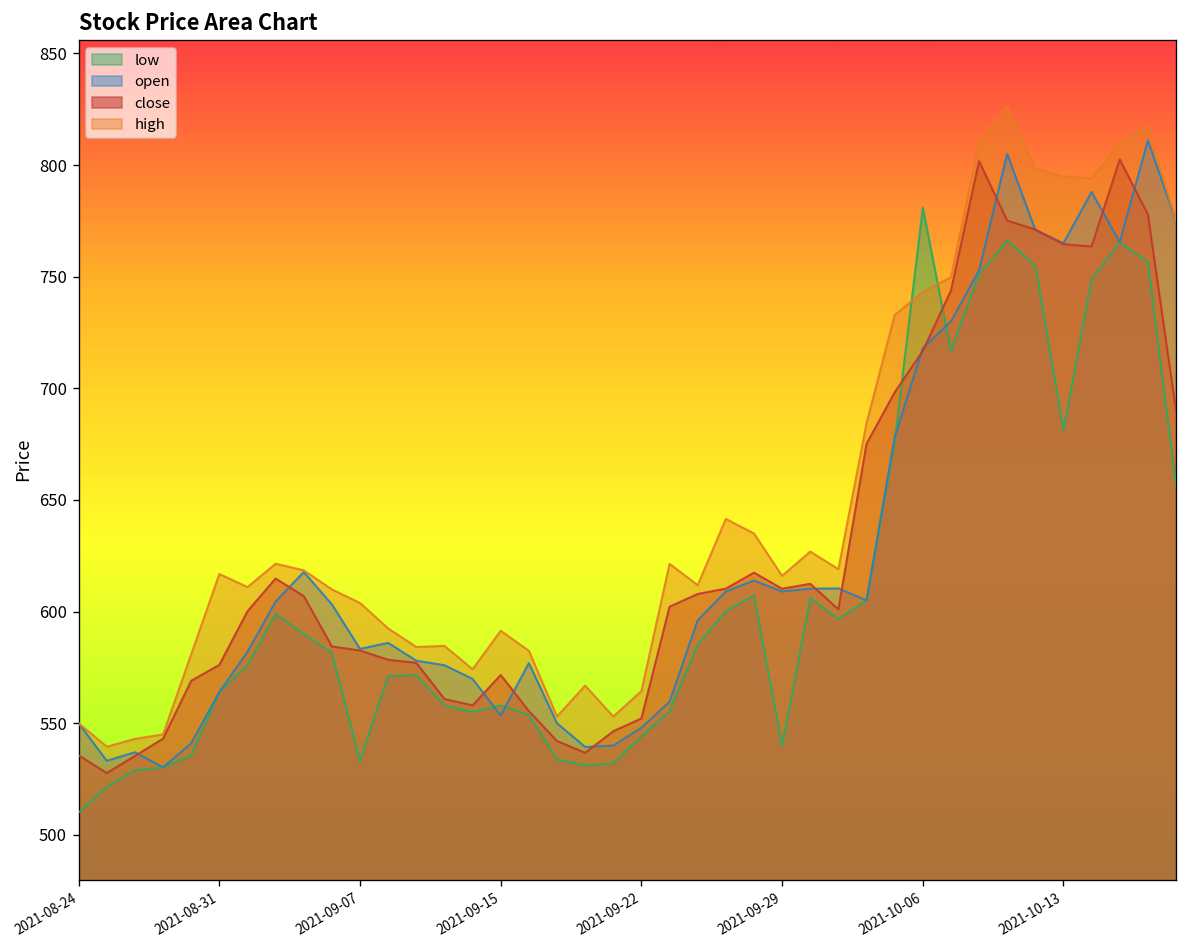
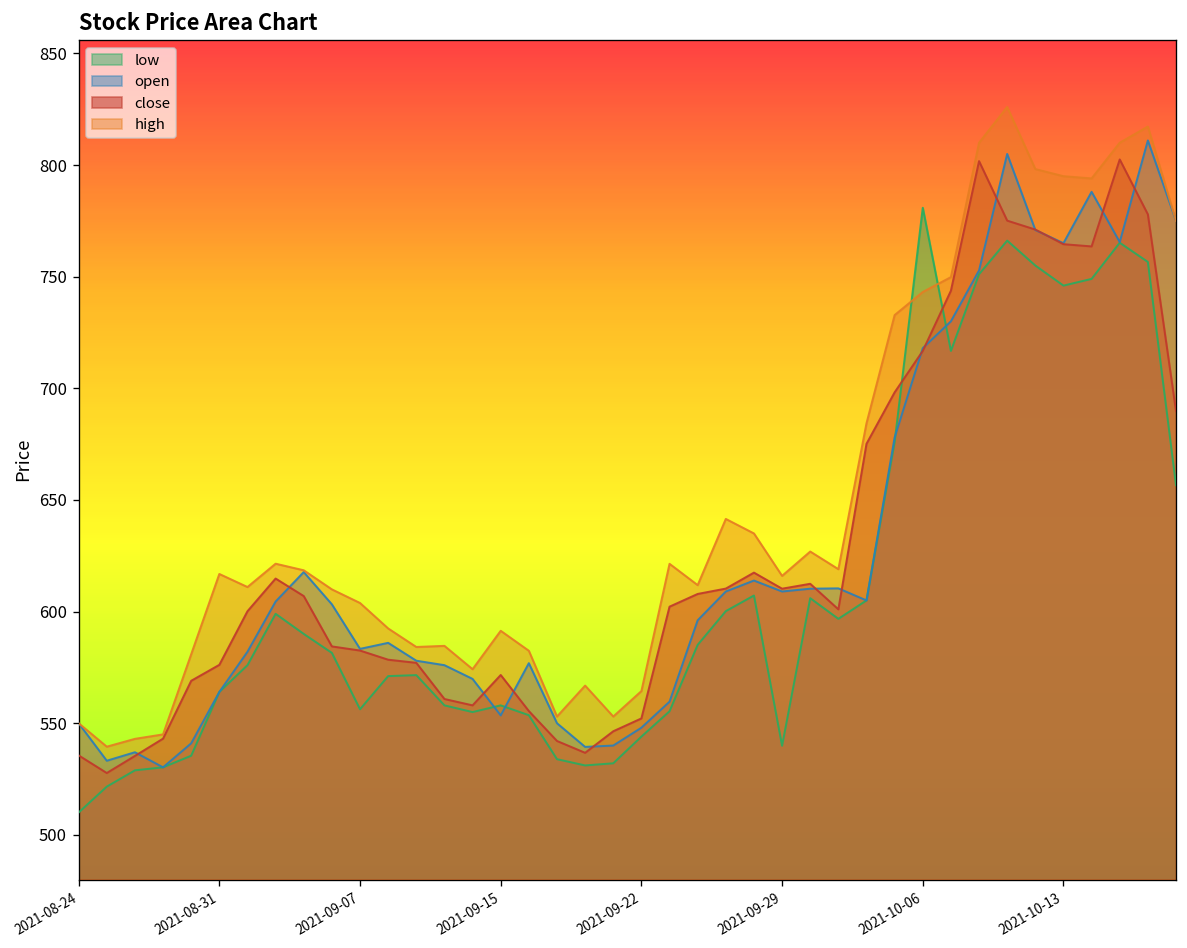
low, 2021-09-07: 533 -> 556
low, 2021-10-13: 681 -> 746
